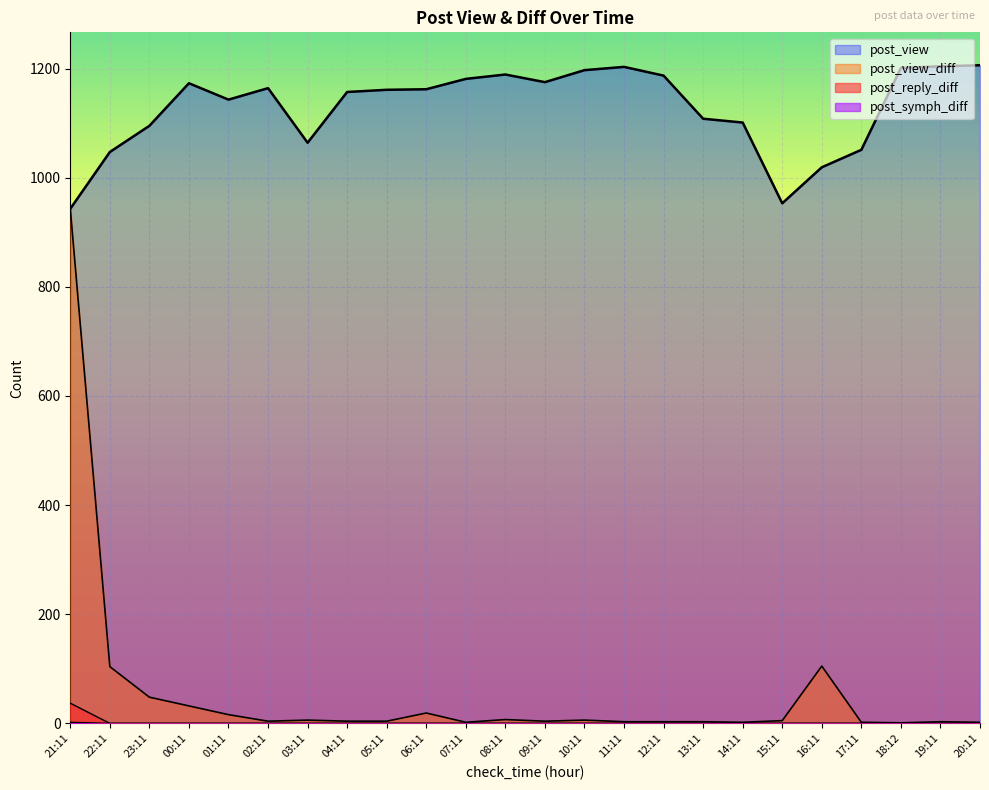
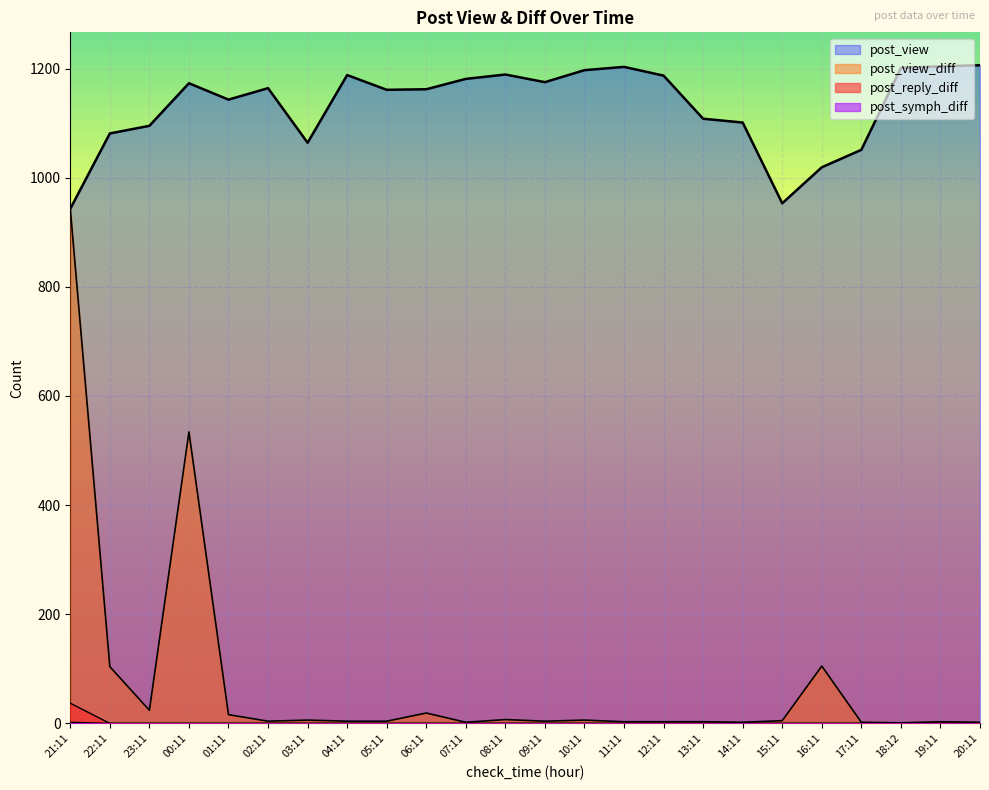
post_view, 22:11: 1050 -> 1080
post_view_diff, 23:11: 50 -> 20
post_view_diff, 00:11: 30 -> 530
post_view, 04:11: 1160 -> 1190
